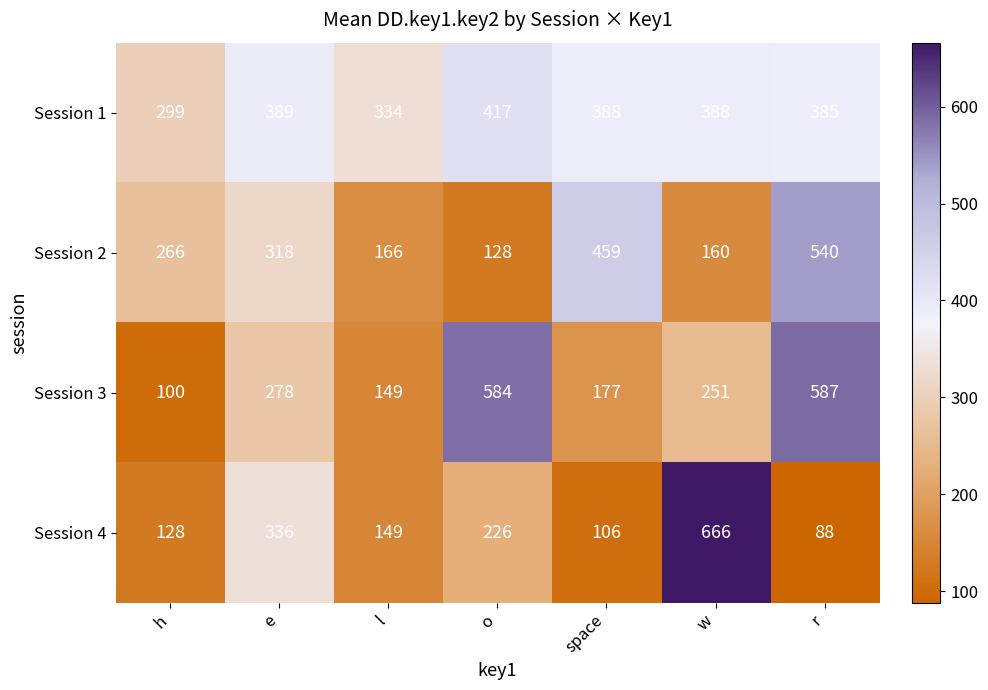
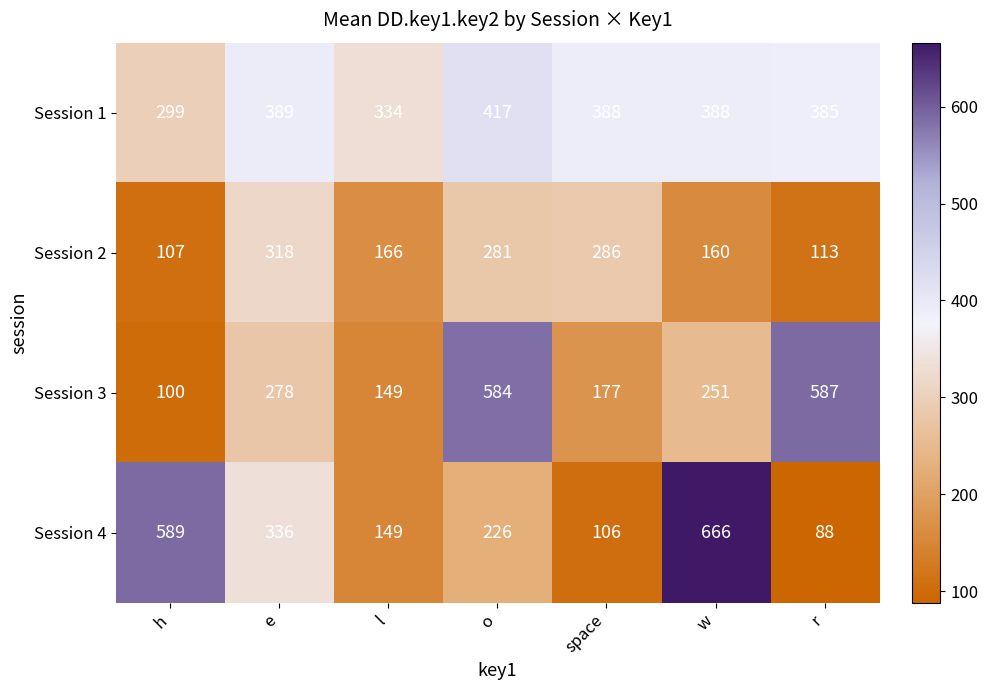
Session 2, h: 266 -> 107
Session 2, o: 128 -> 281
Session 2, space: 459 -> 286
Session 2, r: 540 -> 113
Session 4, h: 128 -> 589
